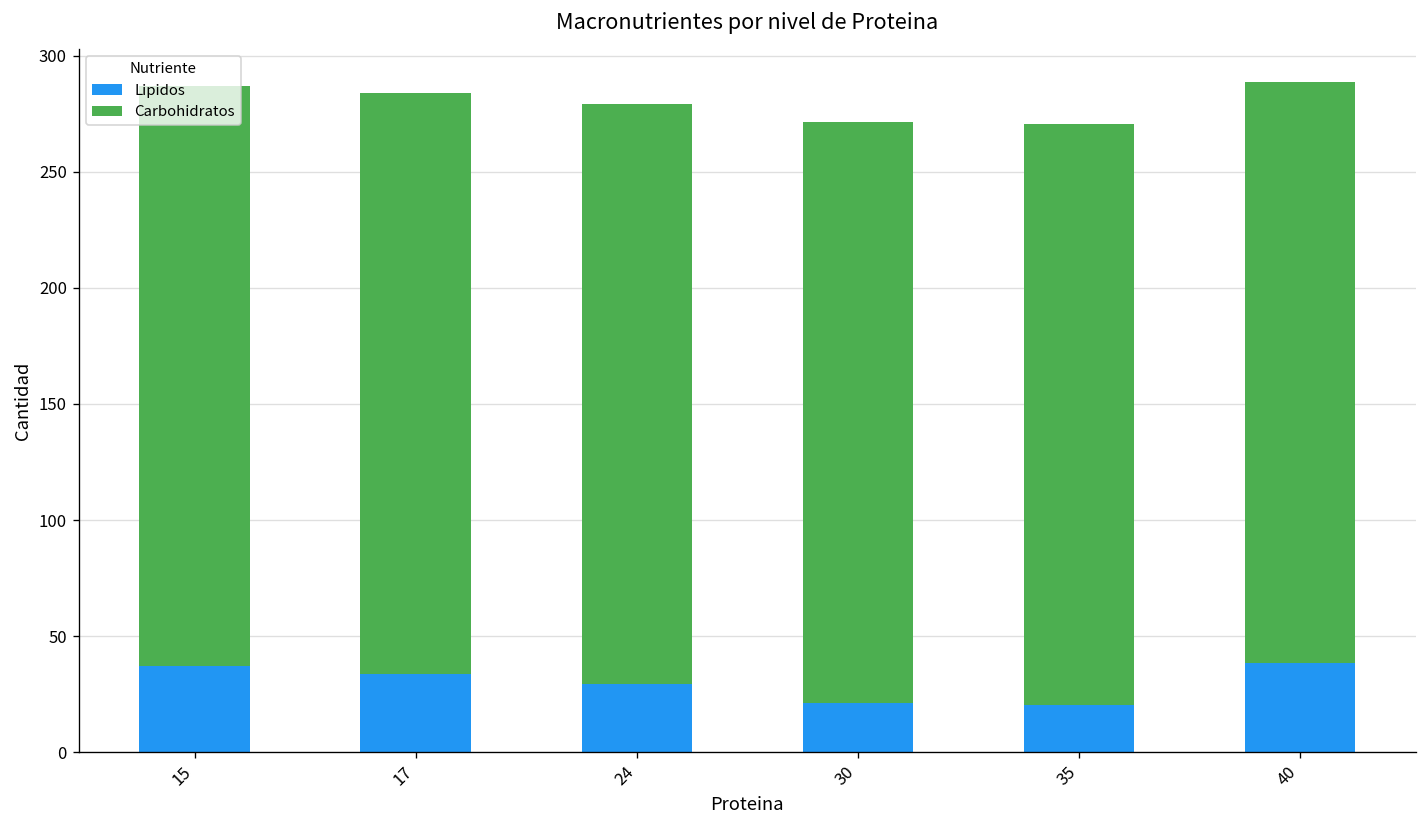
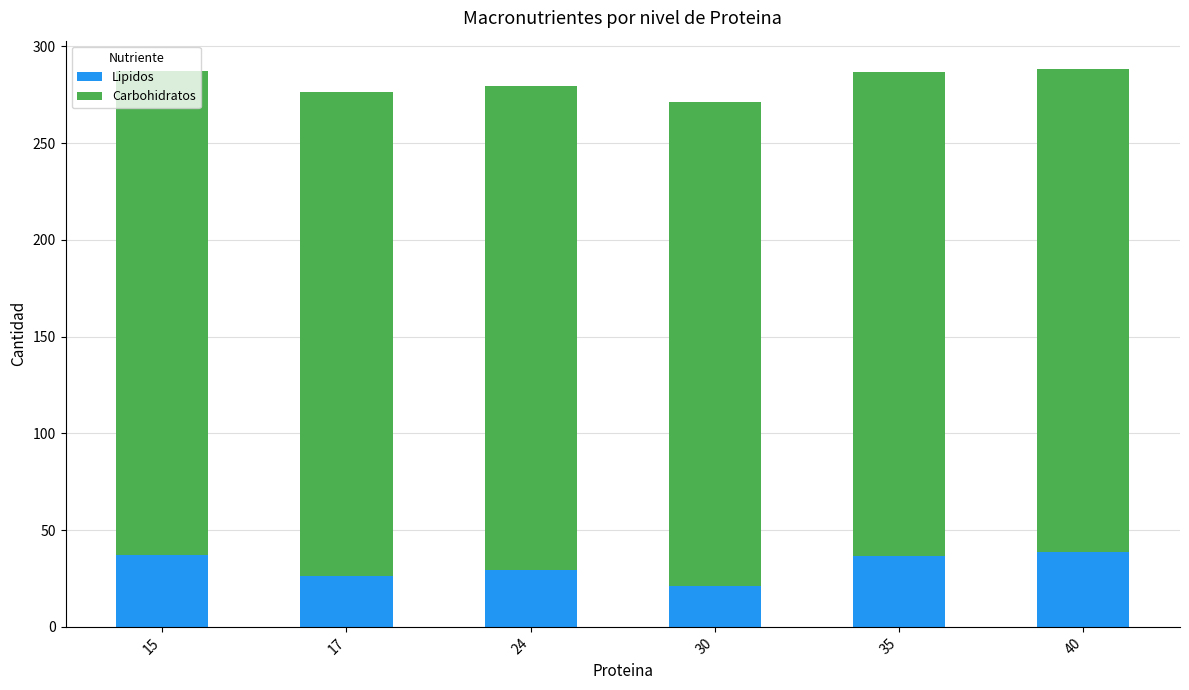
Lipidos, 17: 34 -> 27
Lipidos, 35: 20 -> 37
